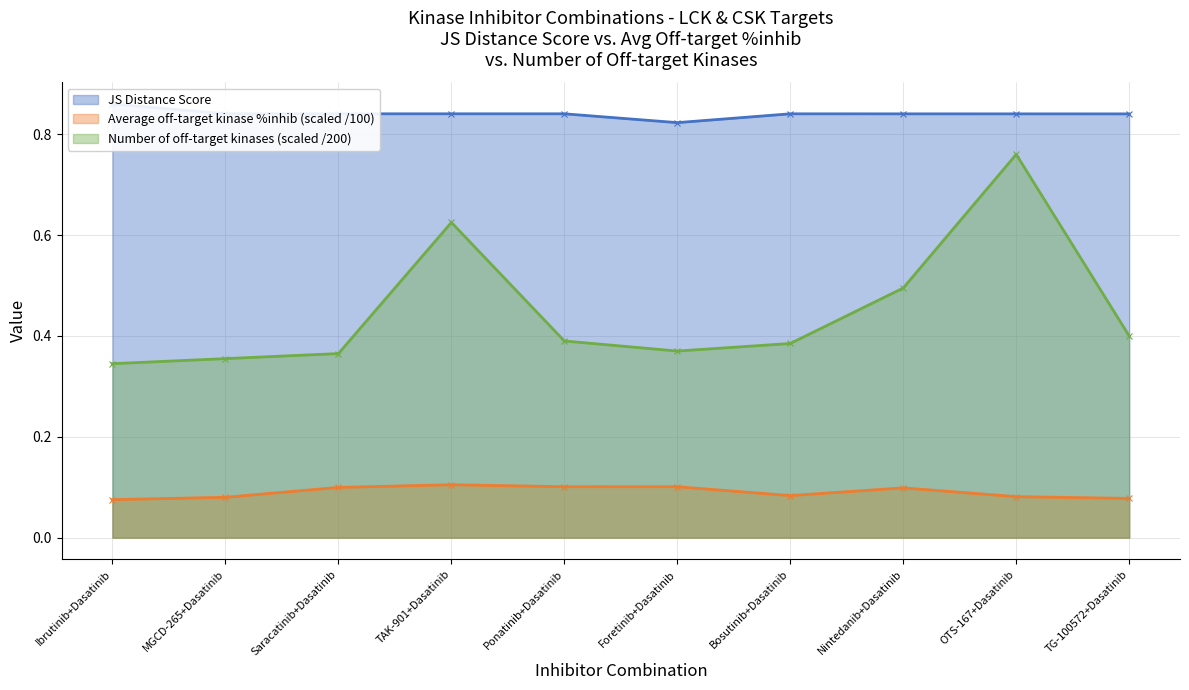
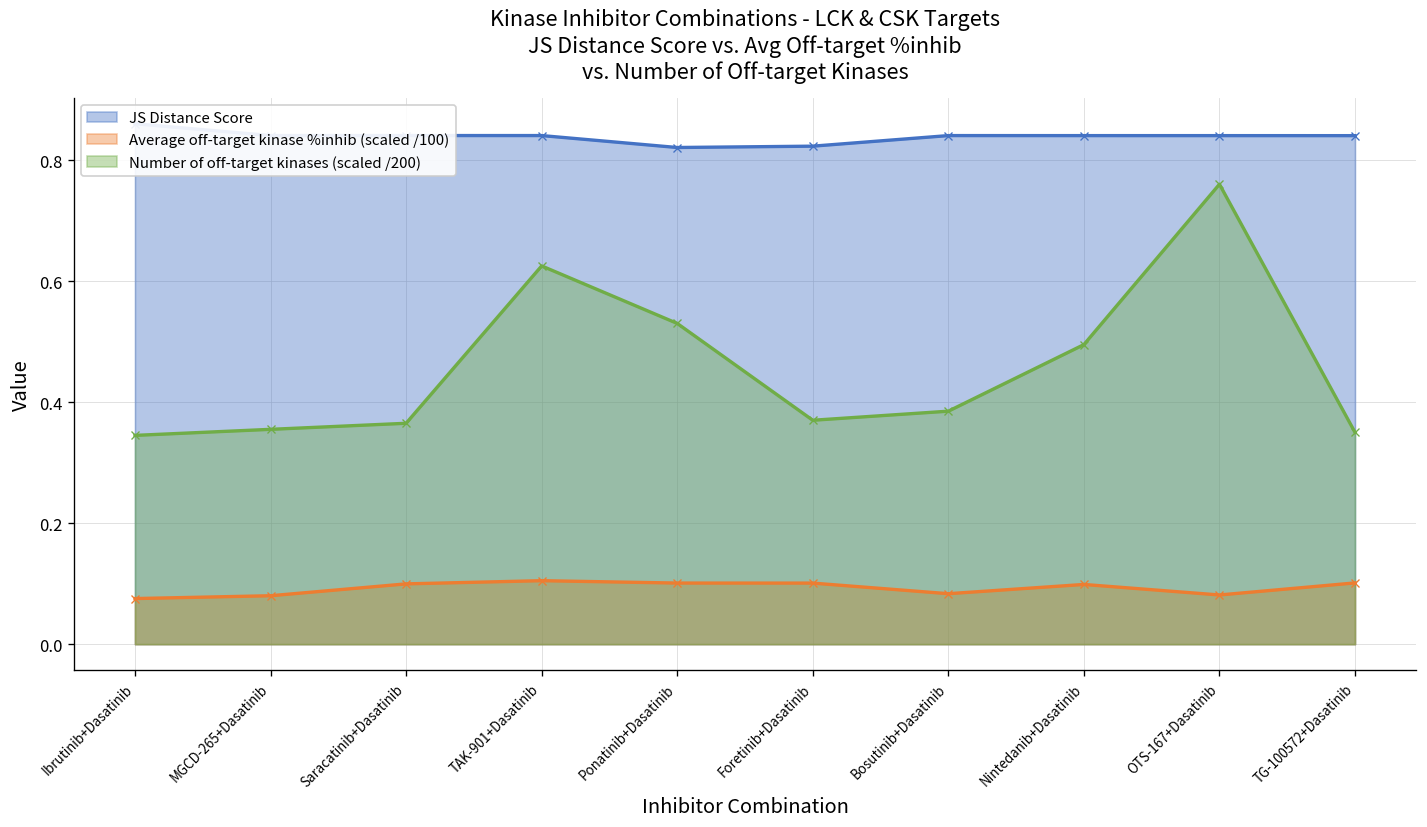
JS Distance Score, Ponatinib+Dasatinib: 0.84 -> 0.82
Number of off-target kinases (scaled /200), Ponatinib+Dasatinib: 0.39 -> 0.53
Average off-target kinase %inhib (scaled /100), TG-100572+Dasatinib: 0.08 -> 0.10
Number of off-target kinases (scaled /200), TG-100572+Dasatinib: 0.40 -> 0.35
